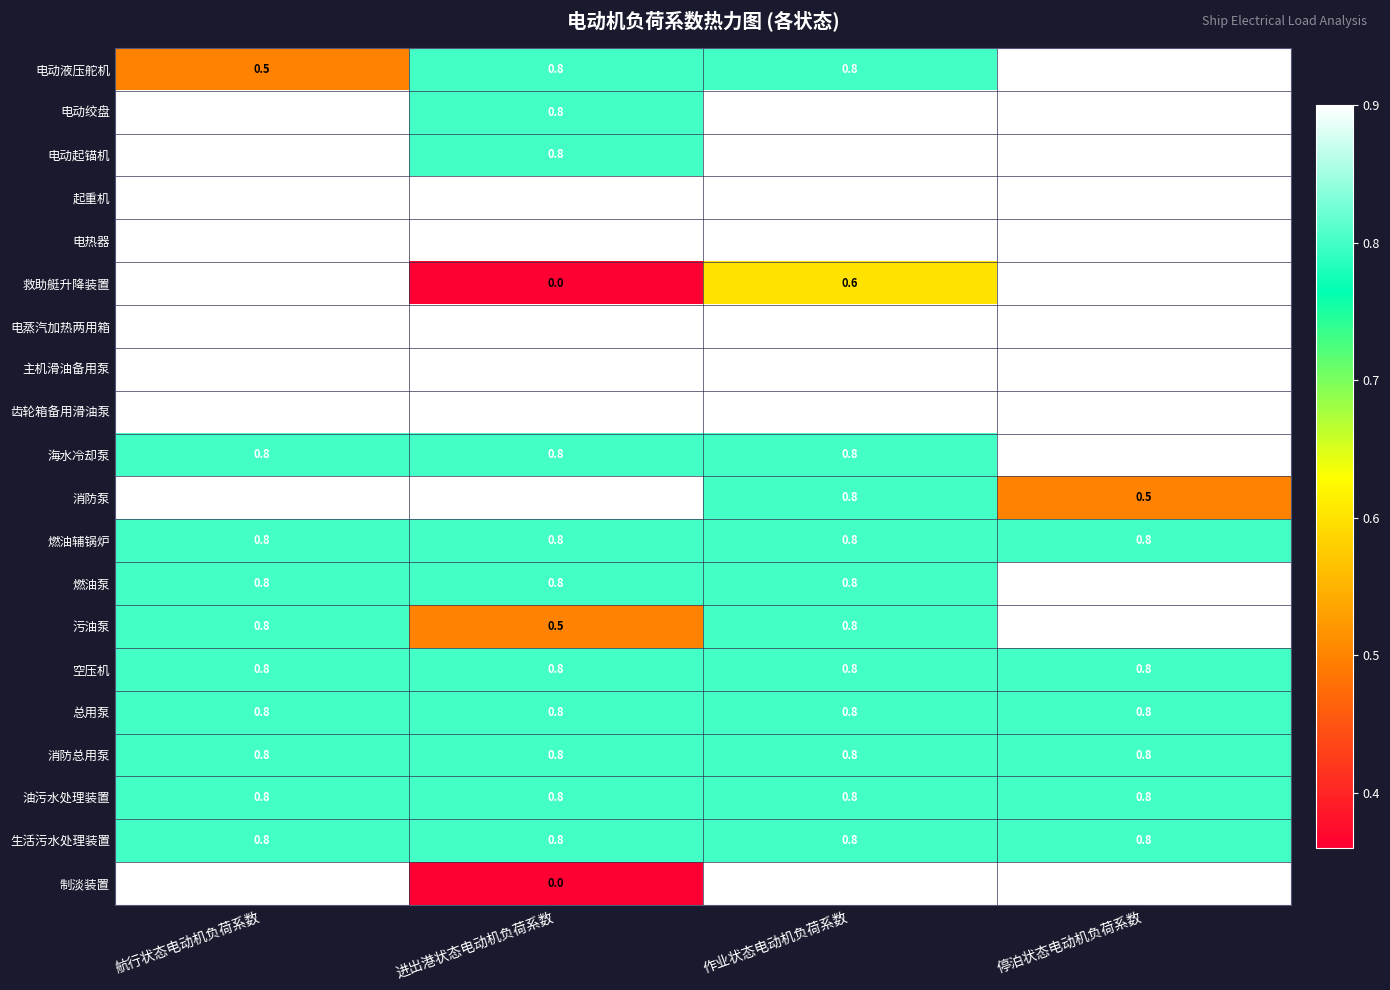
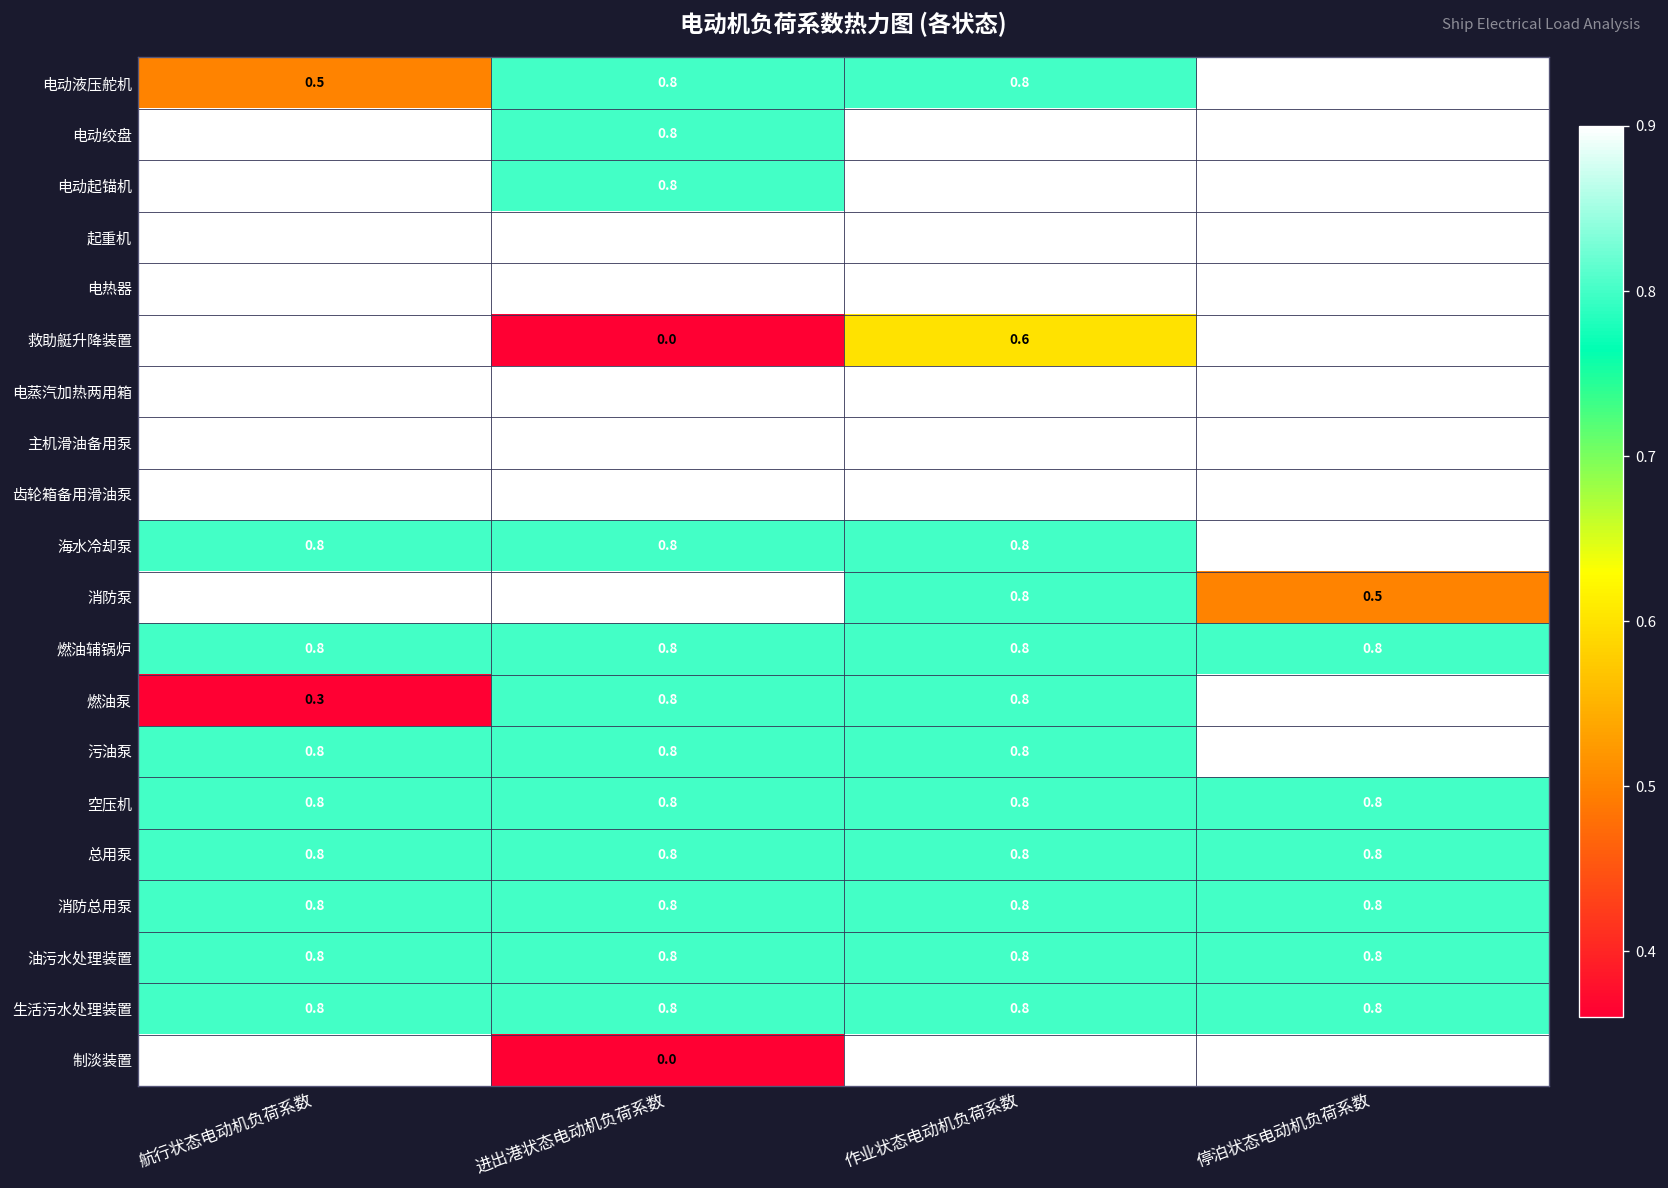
燃油泵, 航行状态电动机负荷系数: 0.8 -> 0.3
污油泵, 进出港状态电动机负荷系数: 0.5 -> 0.8
